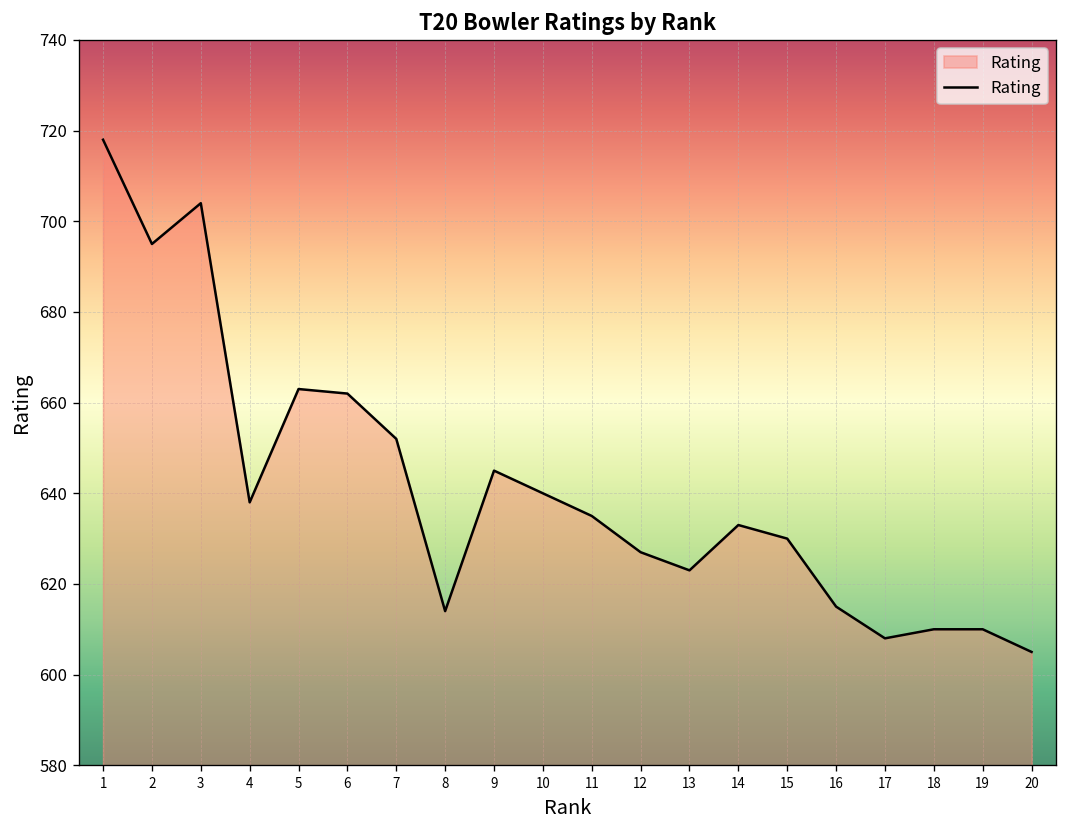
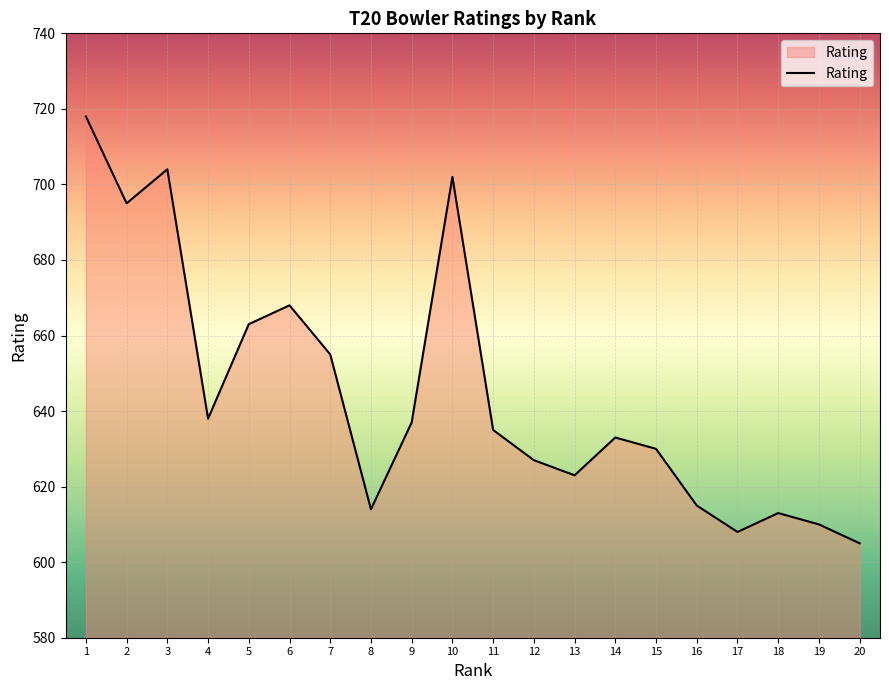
6: 662 -> 668
7: 652 -> 655
9: 645 -> 637
10: 640 -> 702
18: 610 -> 613
